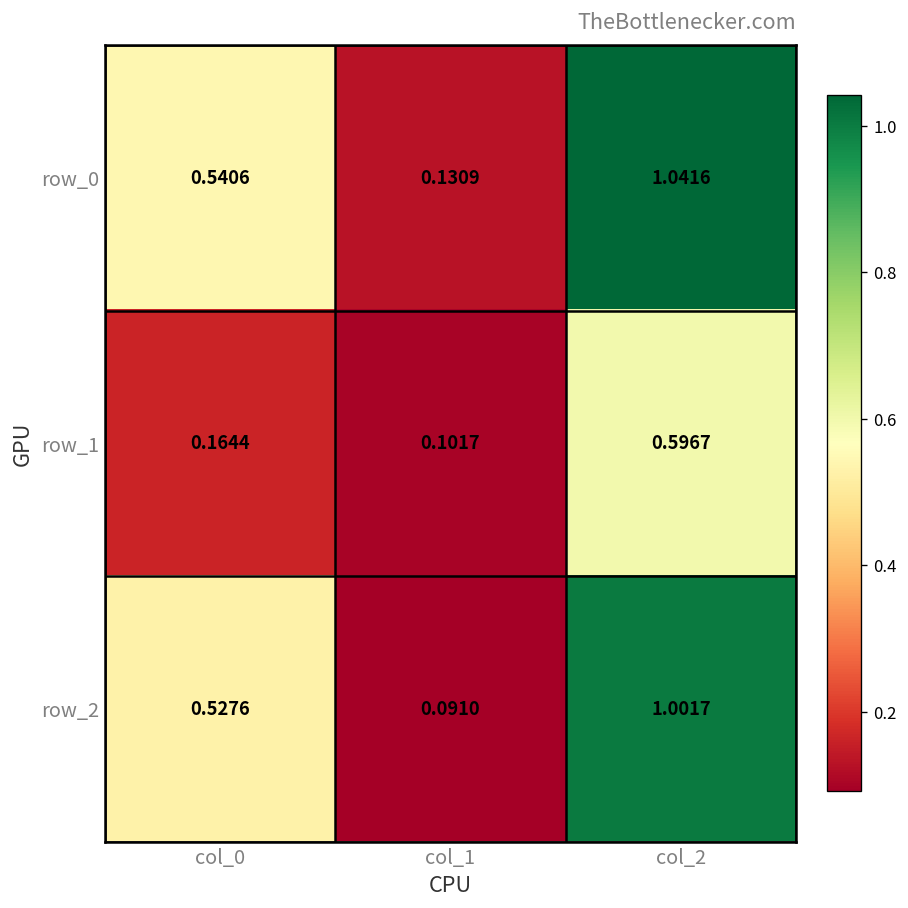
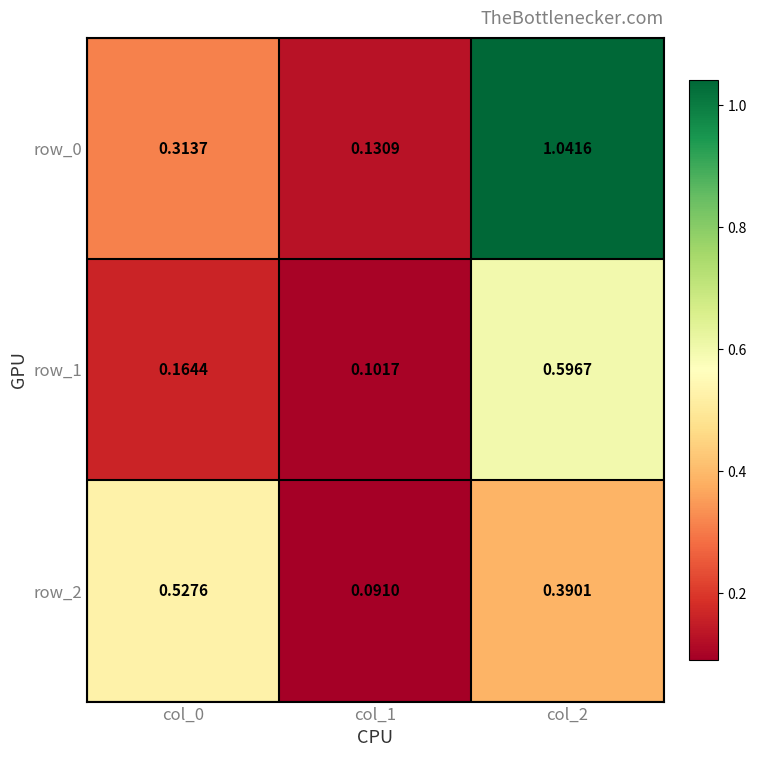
row_0, col_0: 0.5406 -> 0.3137
row_2, col_2: 1.0017 -> 0.3901
